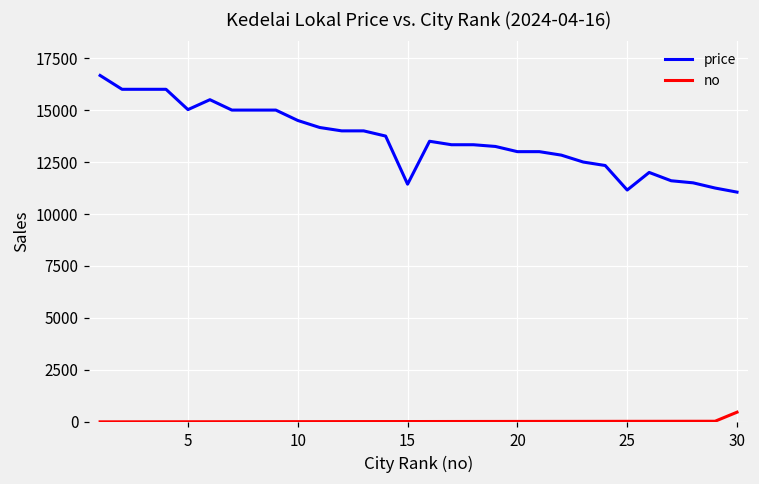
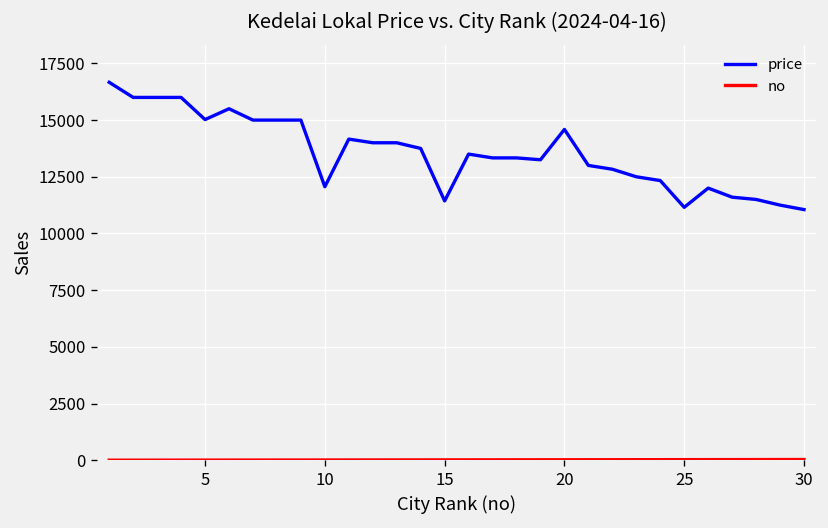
price, 10: 14500 -> 12100
price, 20: 13000 -> 14600
no, 30: 500 -> 0
